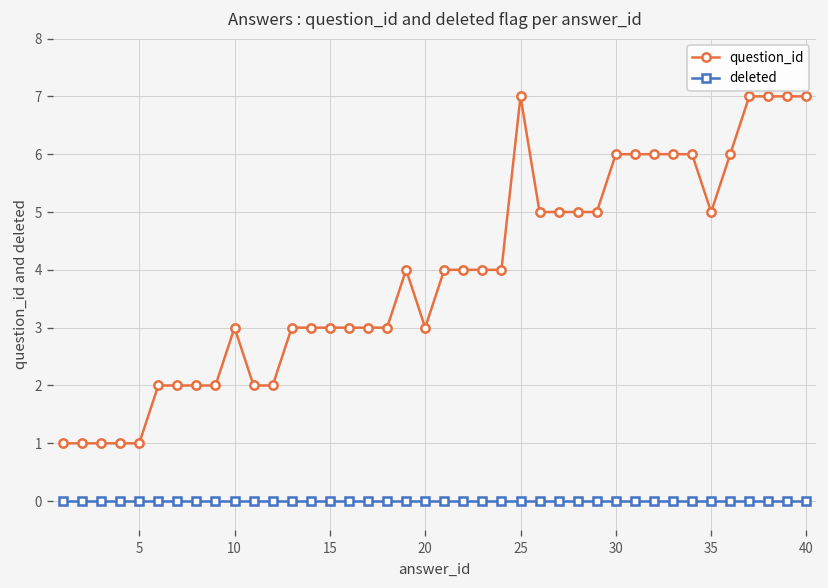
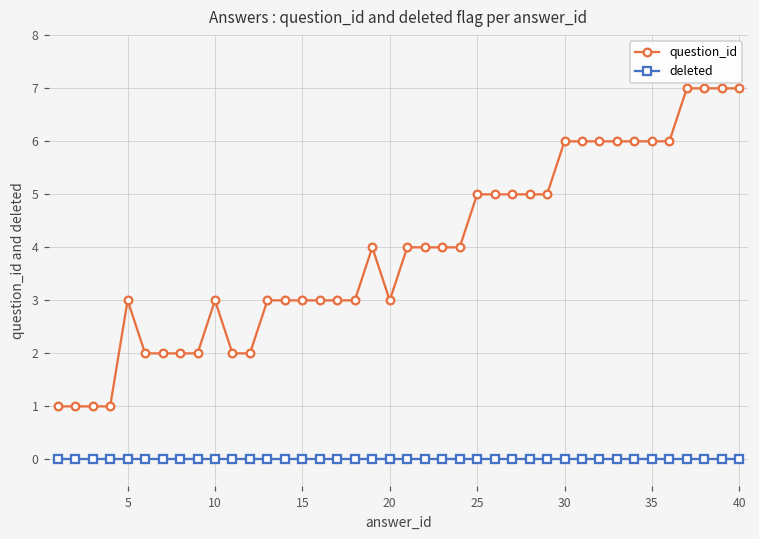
question_id, 5: 1 -> 3
question_id, 25: 7 -> 5
question_id, 35: 5 -> 6
